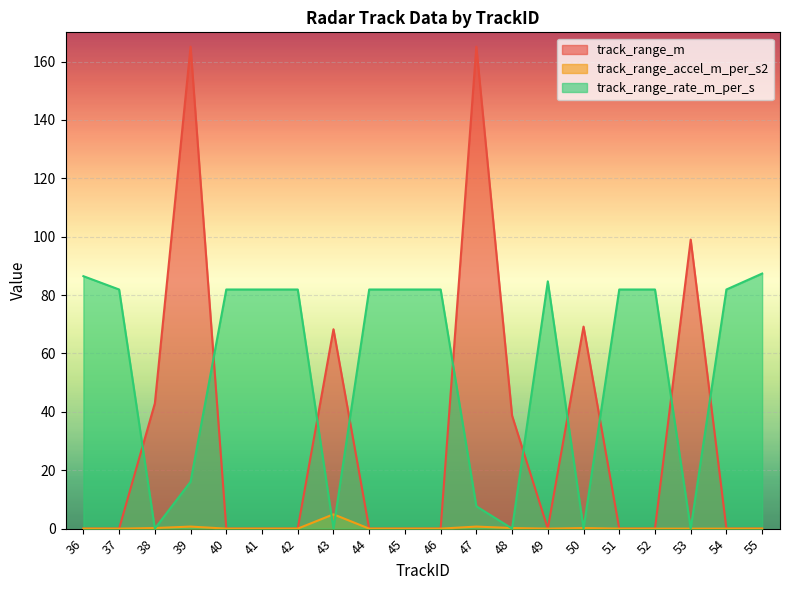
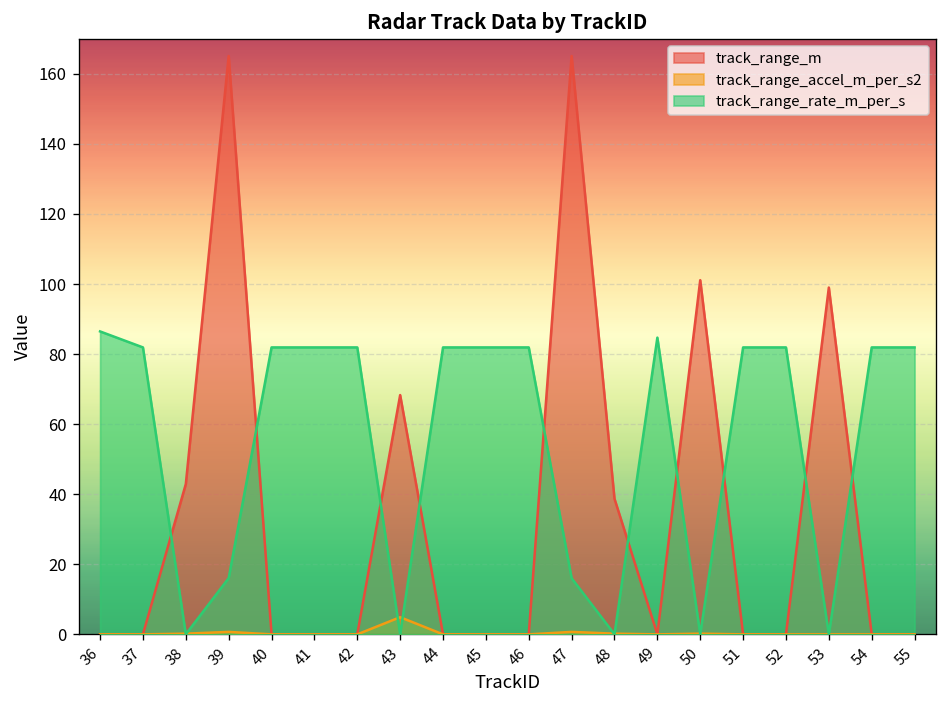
track_range_rate_m_per_s, 47: 8 -> 16
track_range_m, 50: 69 -> 101
track_range_rate_m_per_s, 55: 87 -> 82
